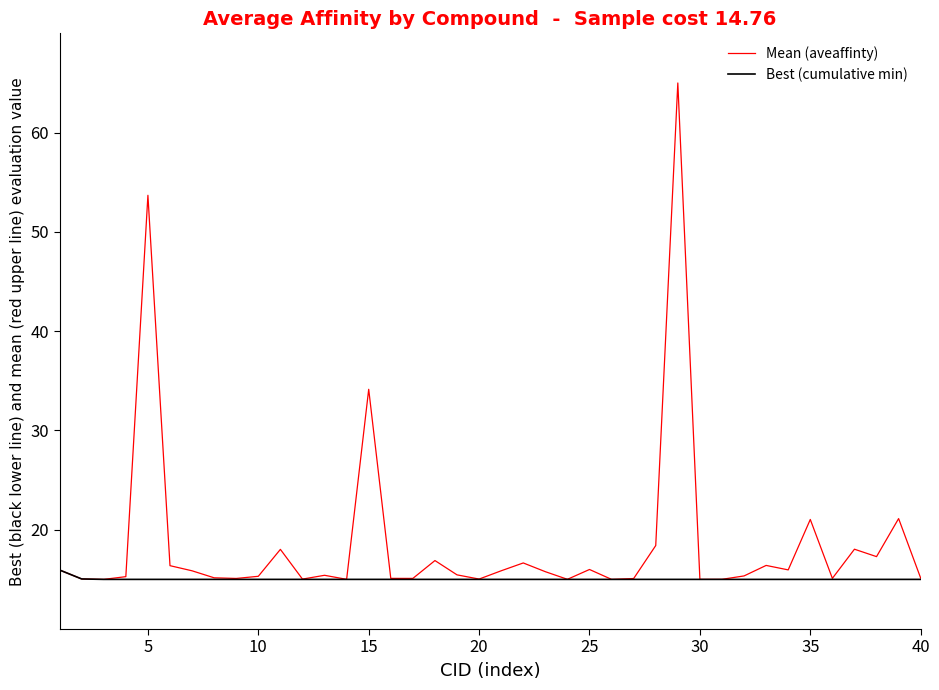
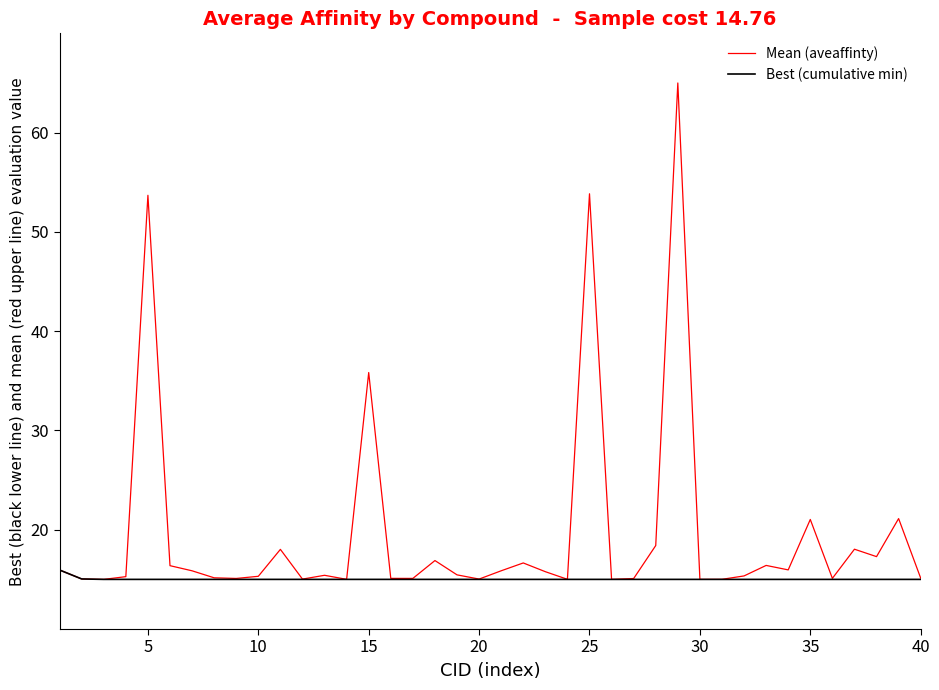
Mean (aveaffinty), 15: 34 -> 36
Mean (aveaffinty), 25: 16 -> 54
